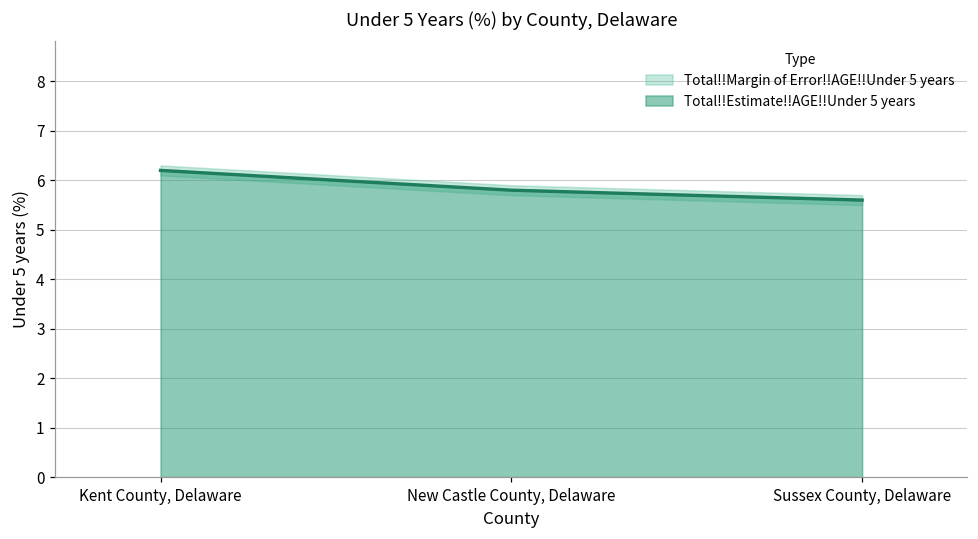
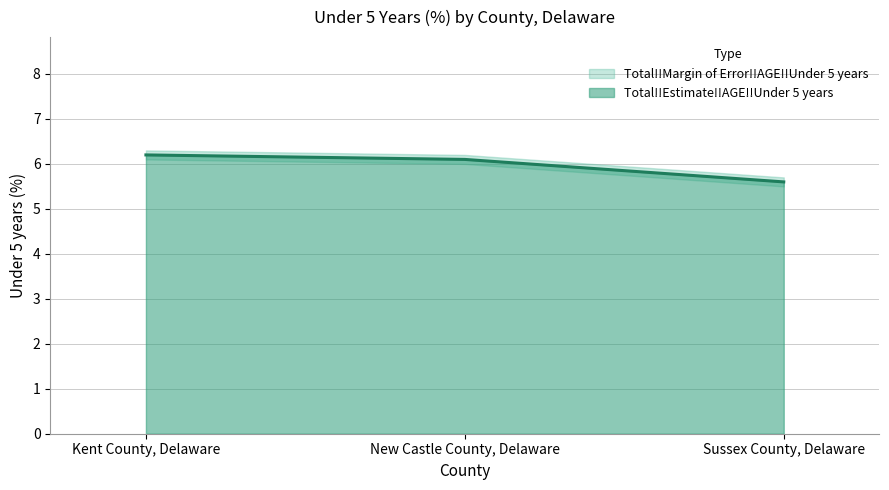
Total!!Estimate!!AGE!!Under 5 years, New Castle County, Delaware: 5.8 -> 6.1
